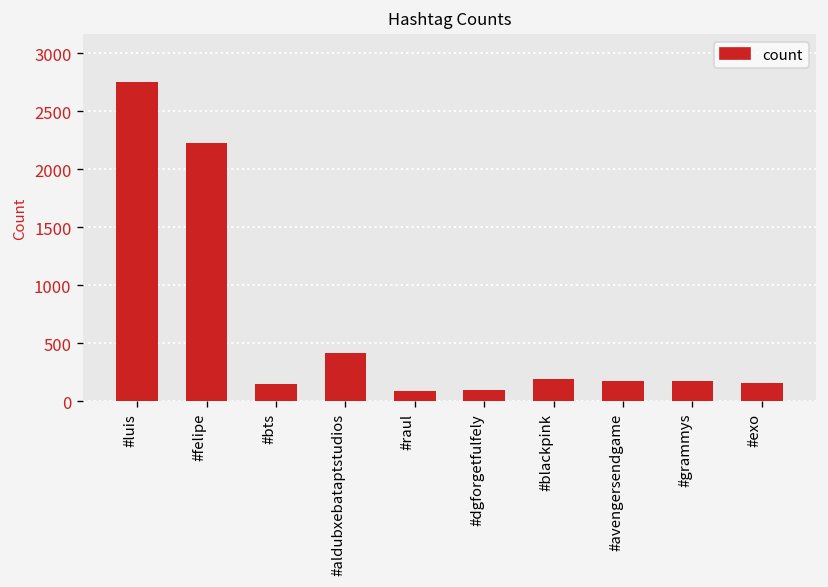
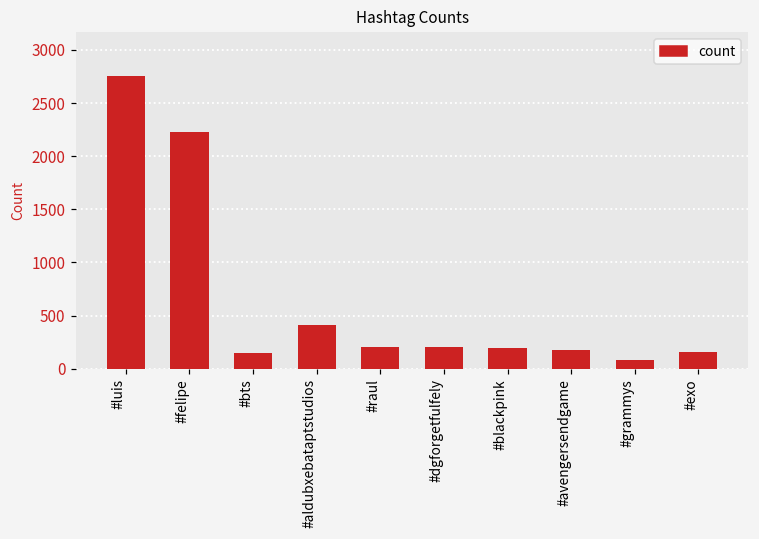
#raul: 100 -> 200
#dgforgetfulfely: 100 -> 200
#grammys: 200 -> 100
